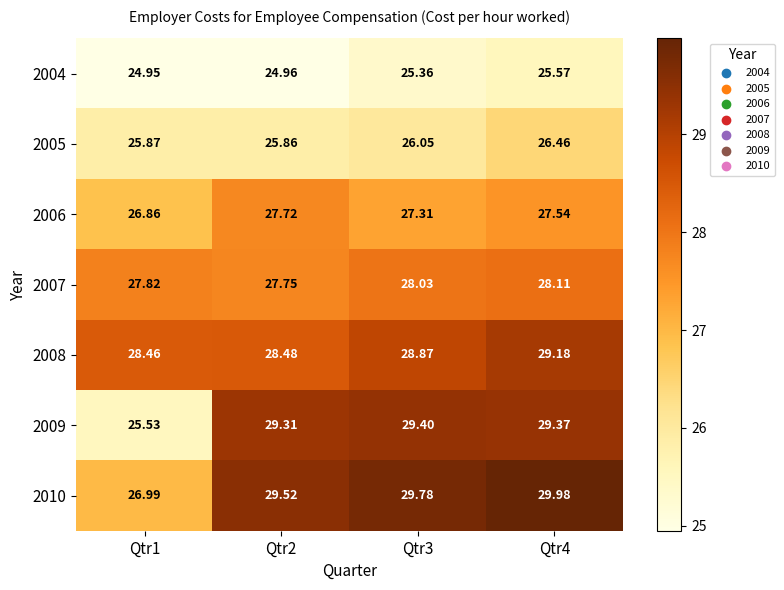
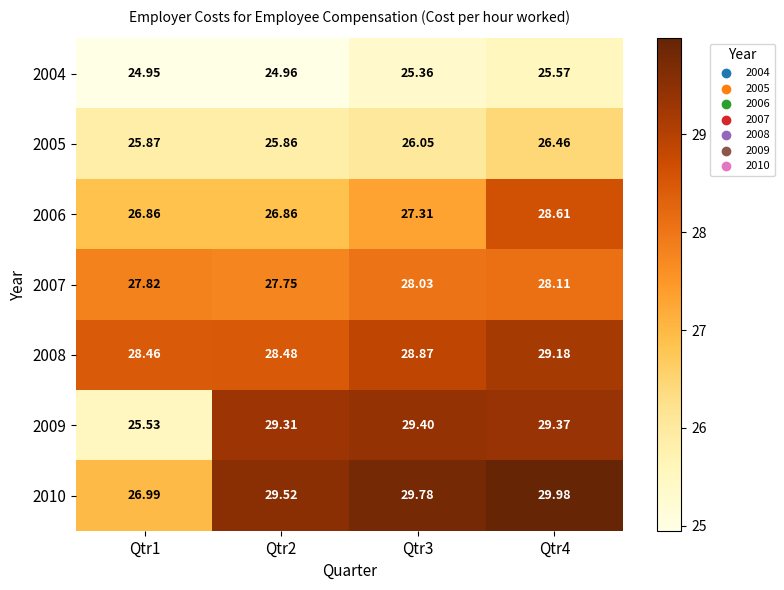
2006, Qtr2: 27.72 -> 26.86
2006, Qtr4: 27.54 -> 28.61
